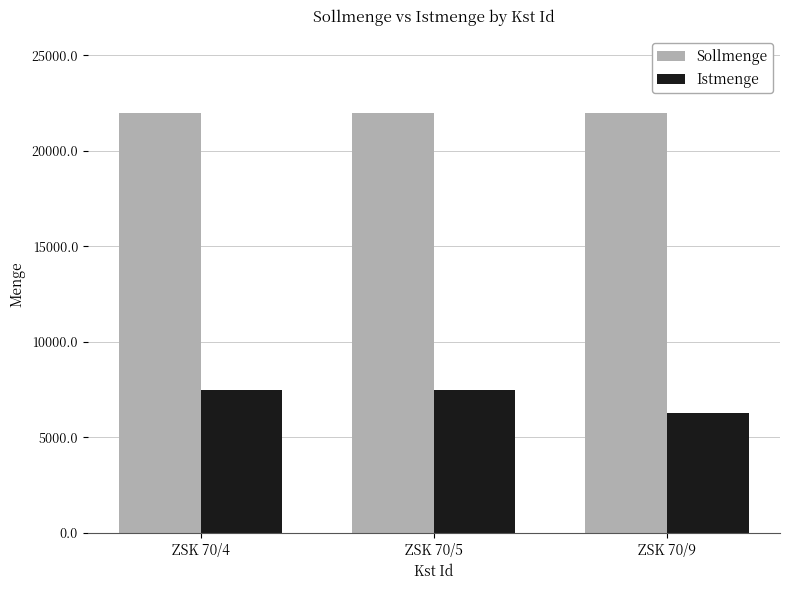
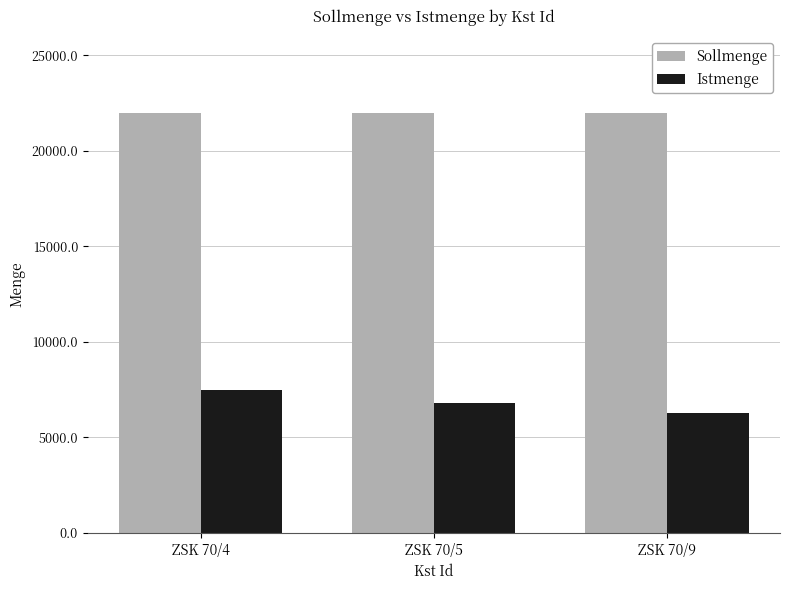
Istmenge, ZSK 70/5: 7500 -> 6800
